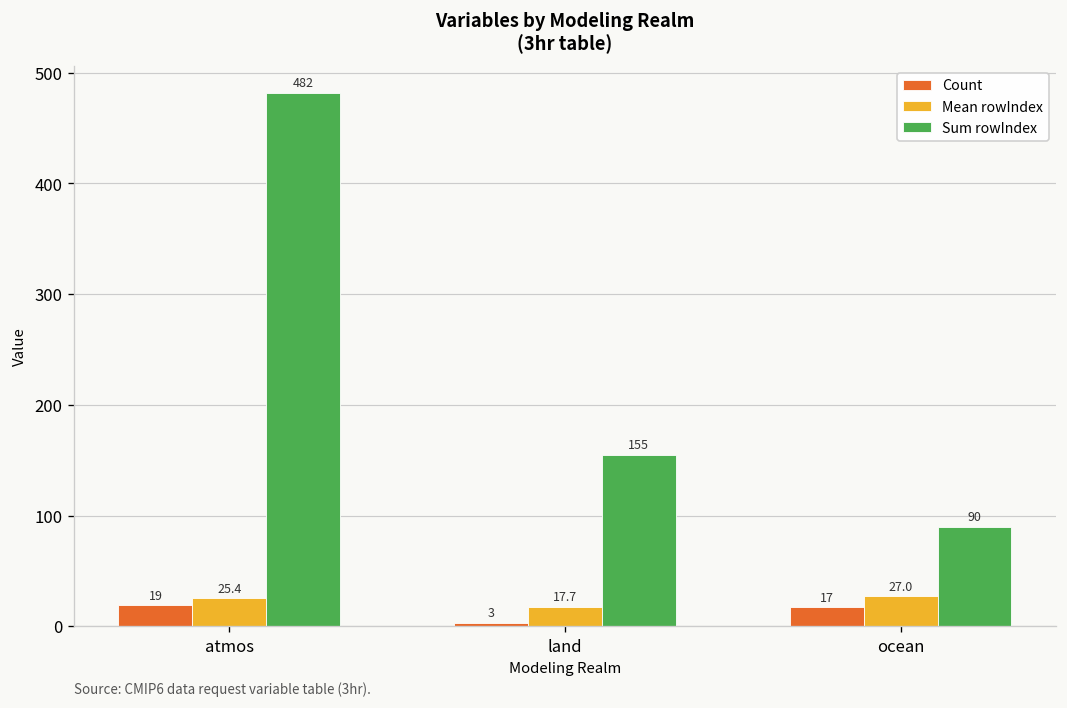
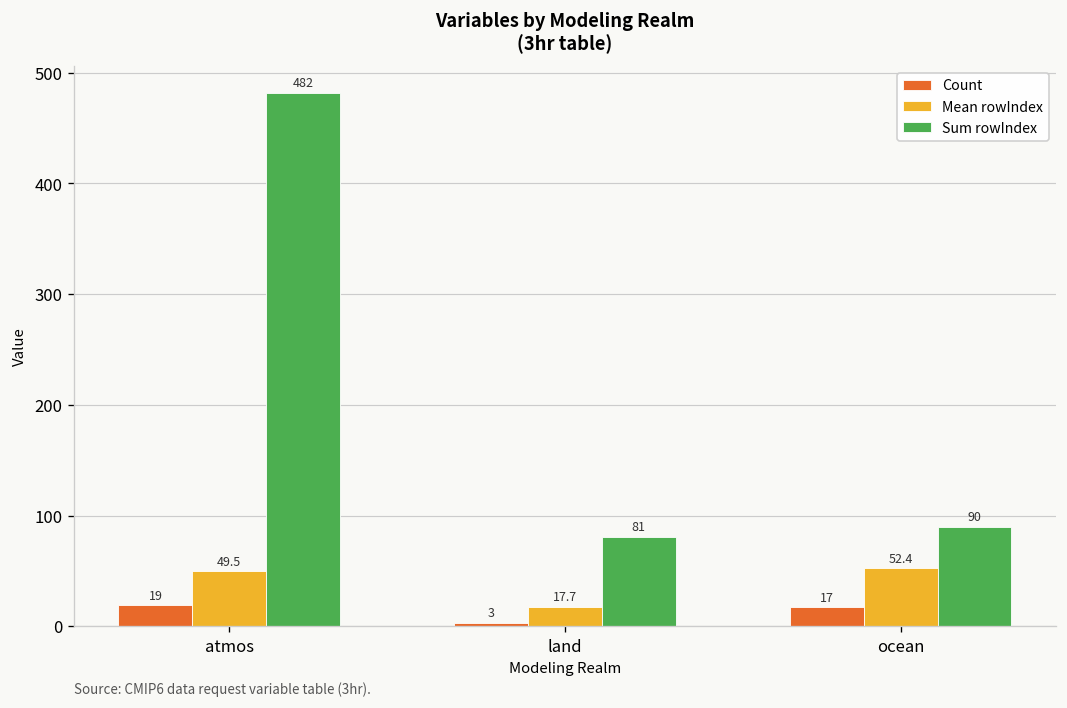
Mean rowIndex, atmos: 25.4 -> 49.5
Sum rowIndex, land: 155 -> 81
Mean rowIndex, ocean: 27.0 -> 52.4
